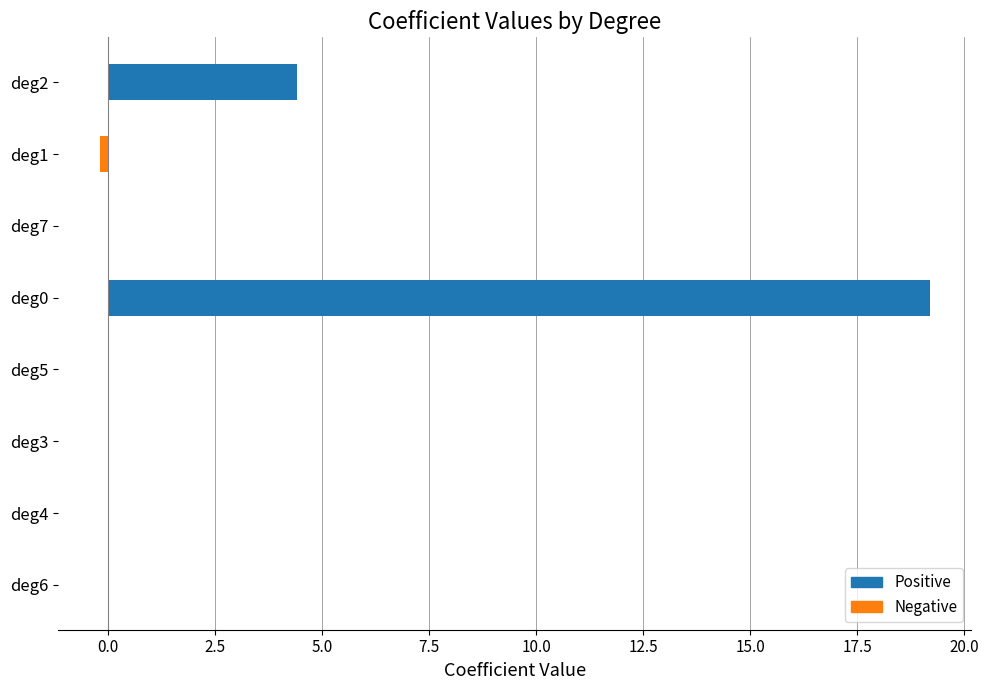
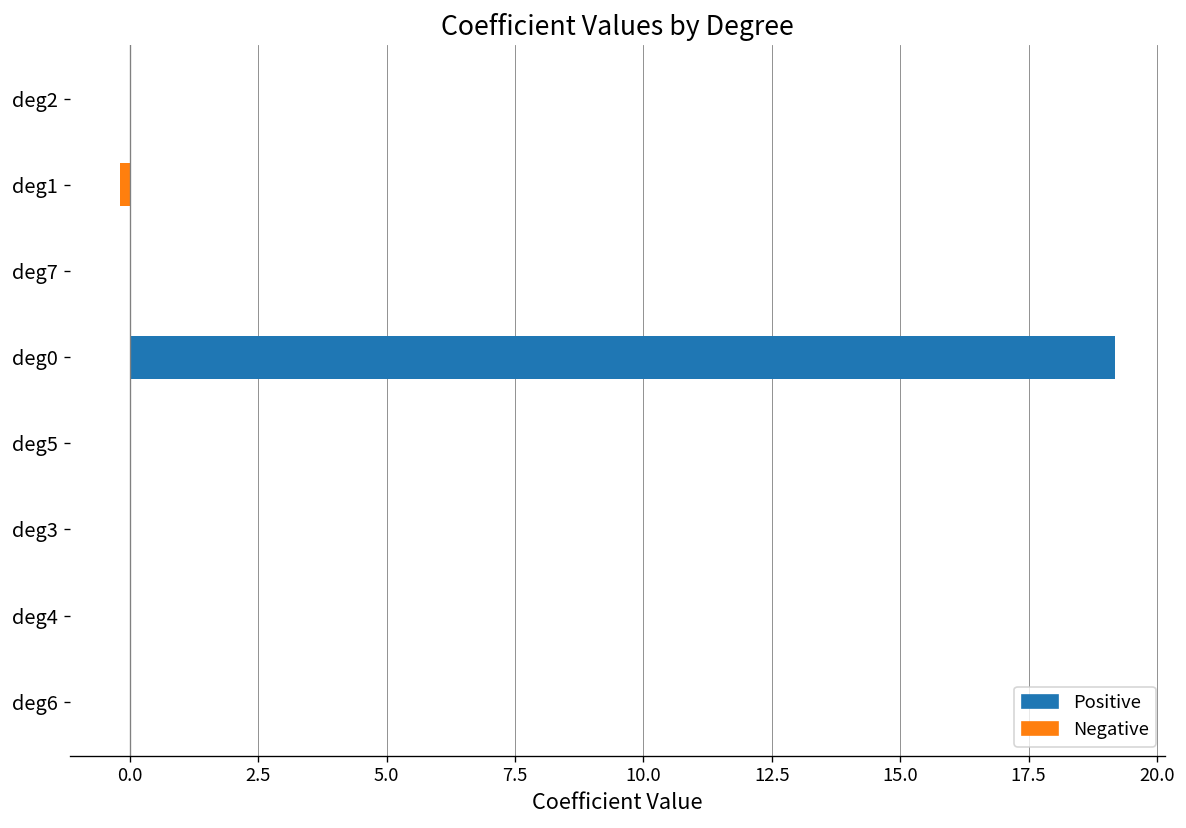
deg2: 4.4 -> 0.0
